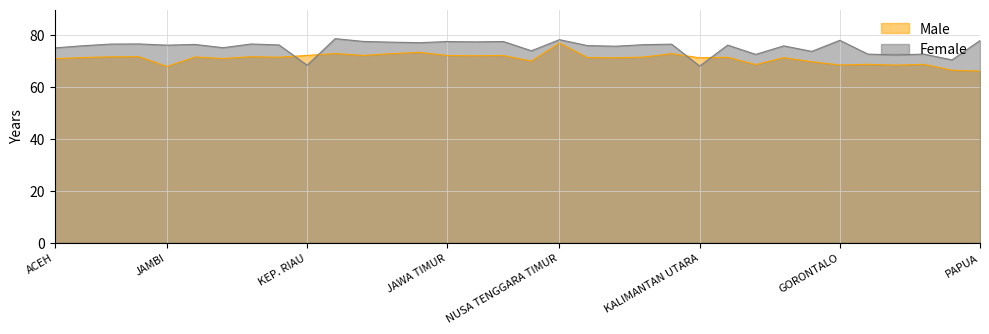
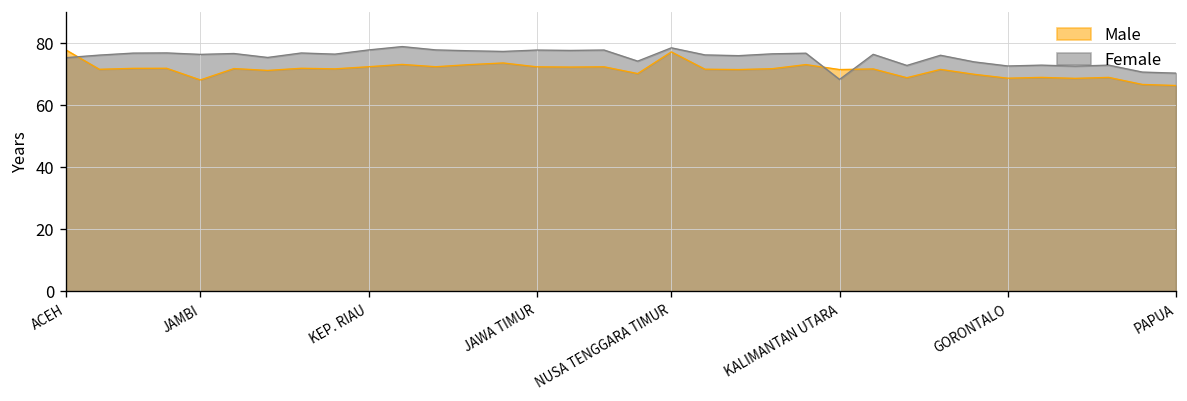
Male, ACEH: 71 -> 78
Female, KEP. RIAU: 68 -> 78
Female, GORONTALO: 78 -> 73
Female, PAPUA: 78 -> 70
